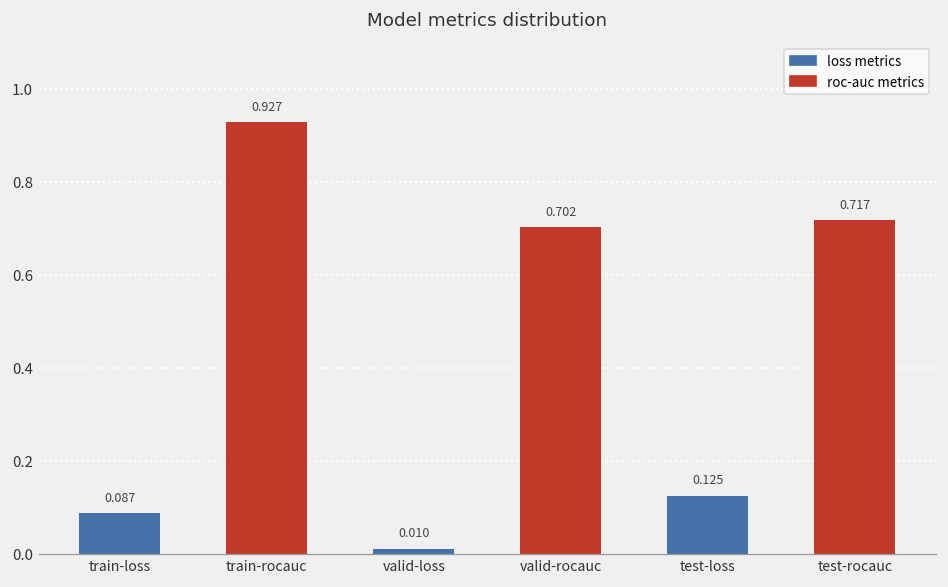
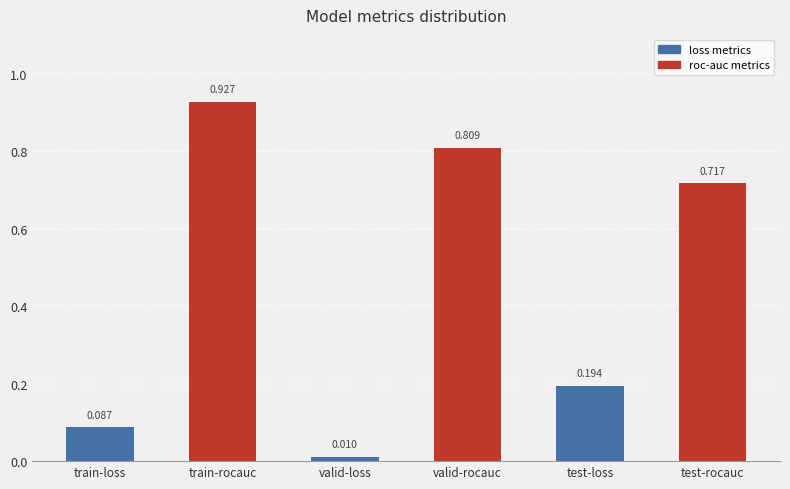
valid-rocauc: 0.702 -> 0.809
test-loss: 0.125 -> 0.194
